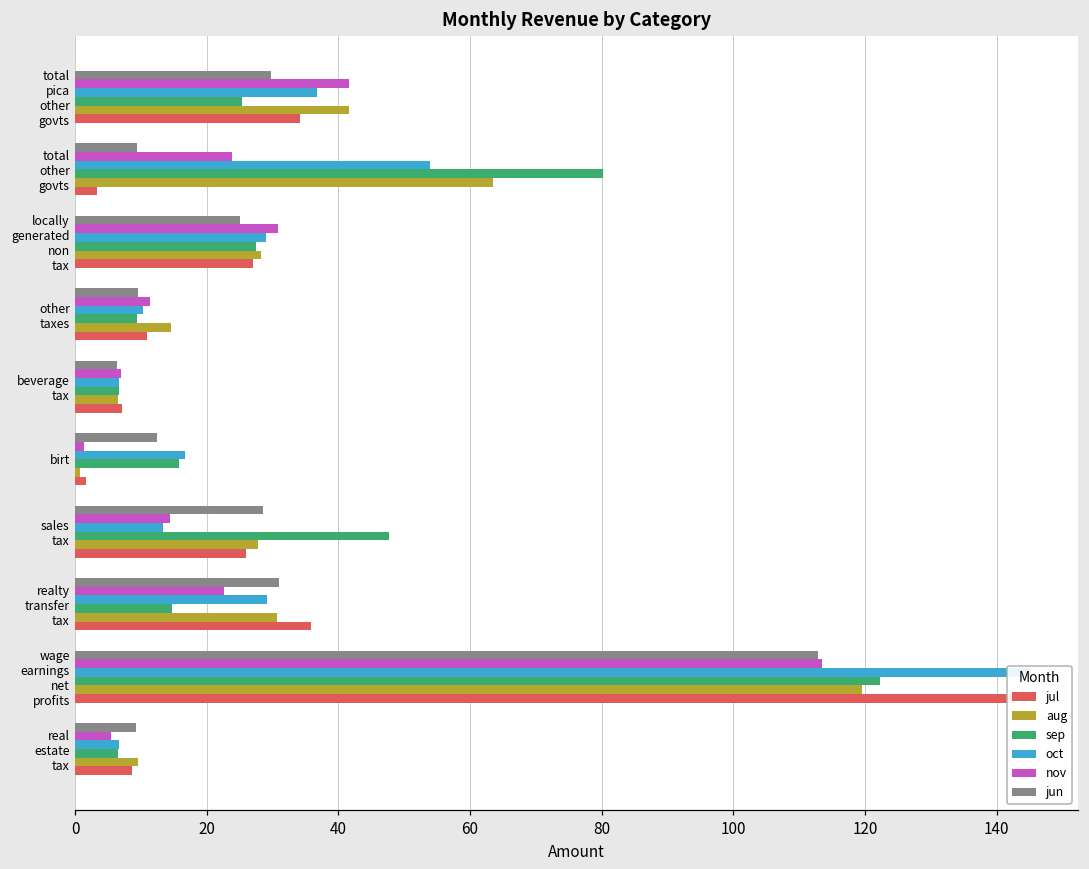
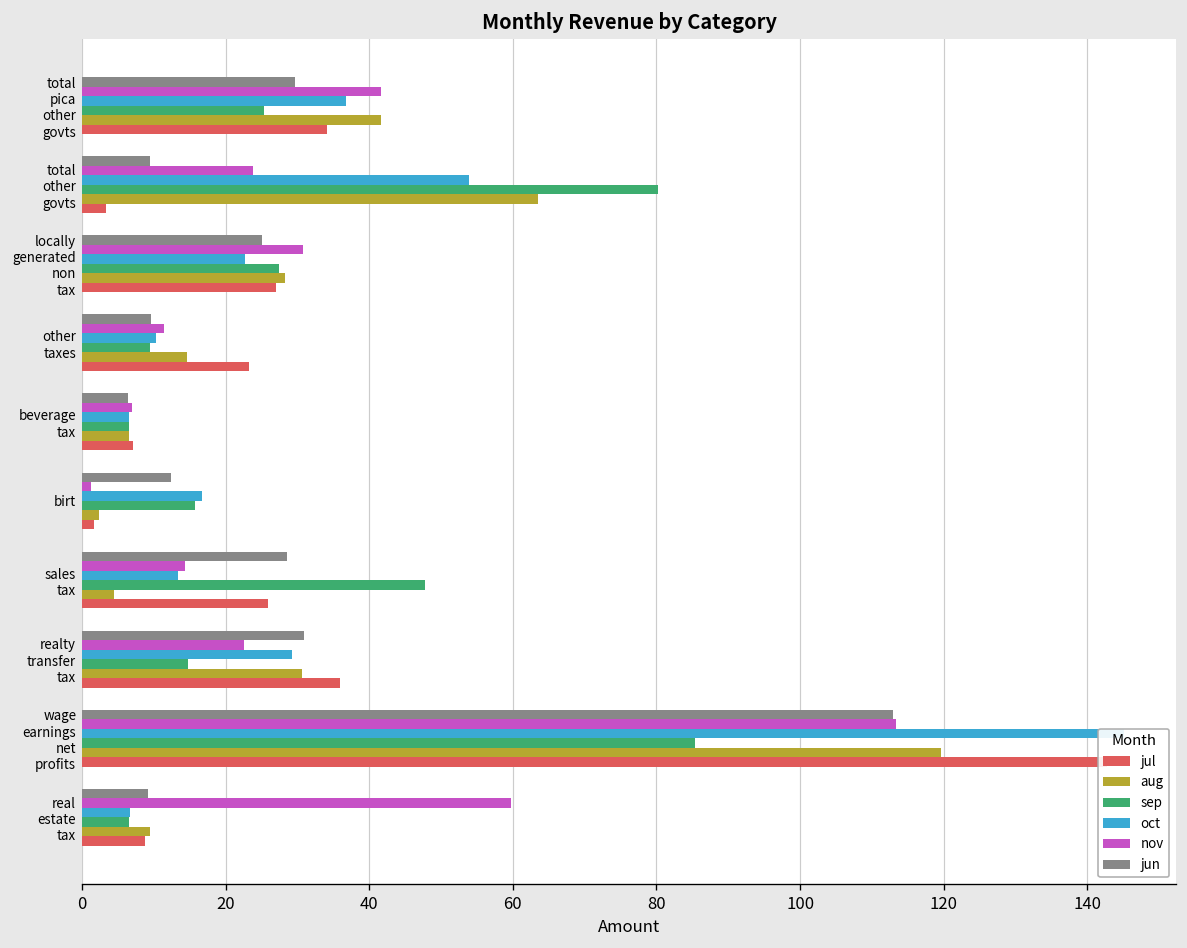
oct, locally generated non tax: 29 -> 23
jul, other taxes: 11 -> 23
aug, birt: 1 -> 2
aug, sales tax: 28 -> 4
sep, wage earnings net profits: 122 -> 85
nov, real estate tax: 5 -> 60
